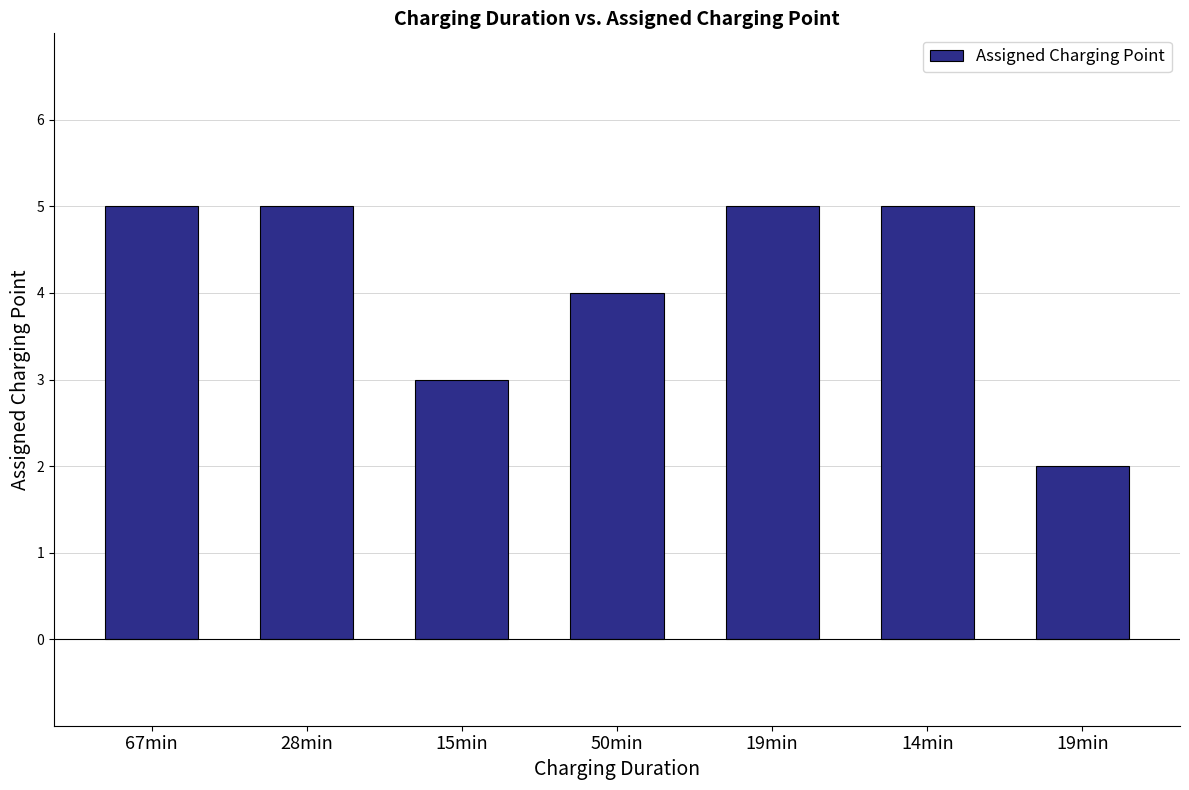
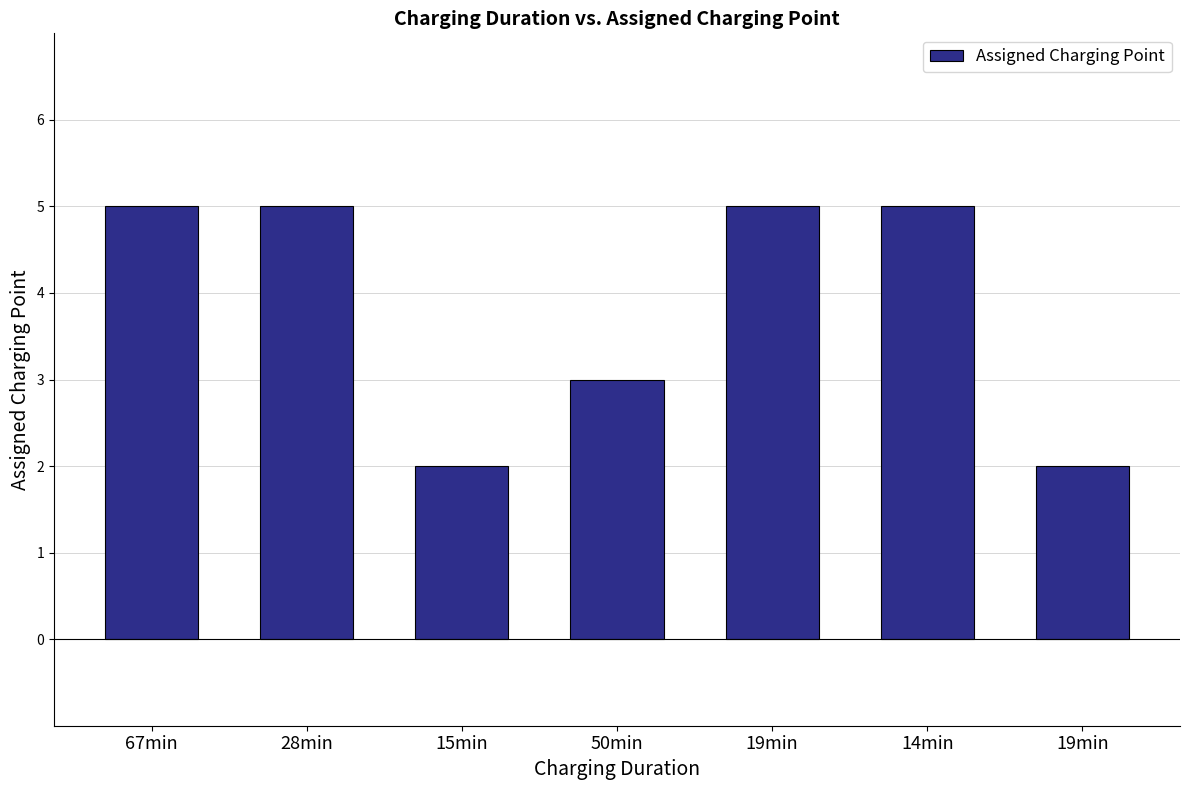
15min: 3 -> 2
50min: 4 -> 3
